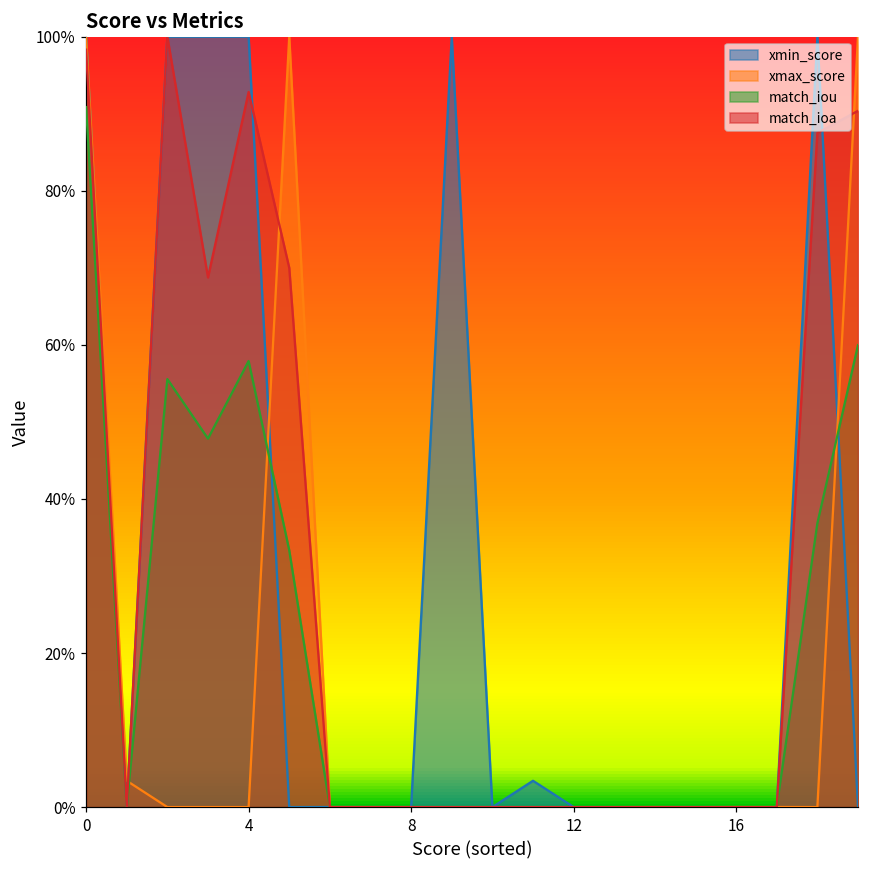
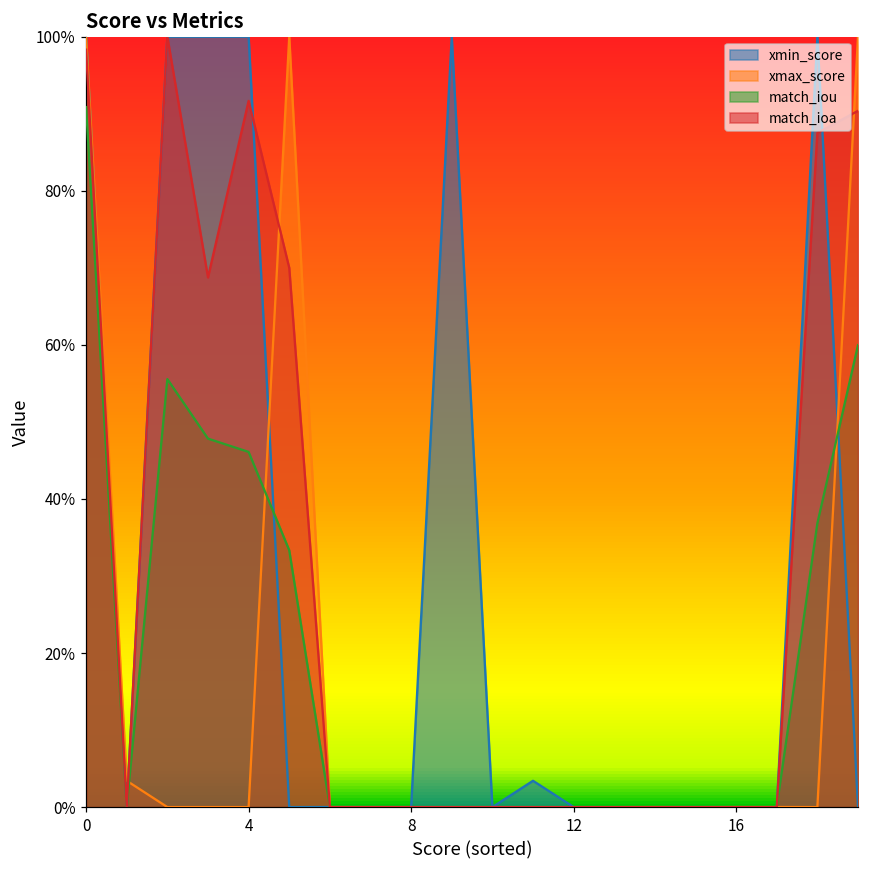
match_iou, 4: 58% -> 46%
match_ioa, 4: 93% -> 92%
